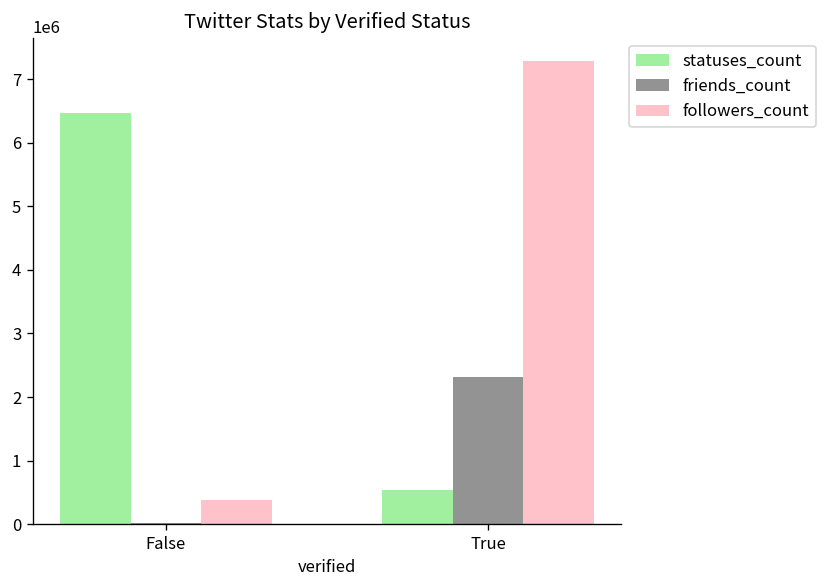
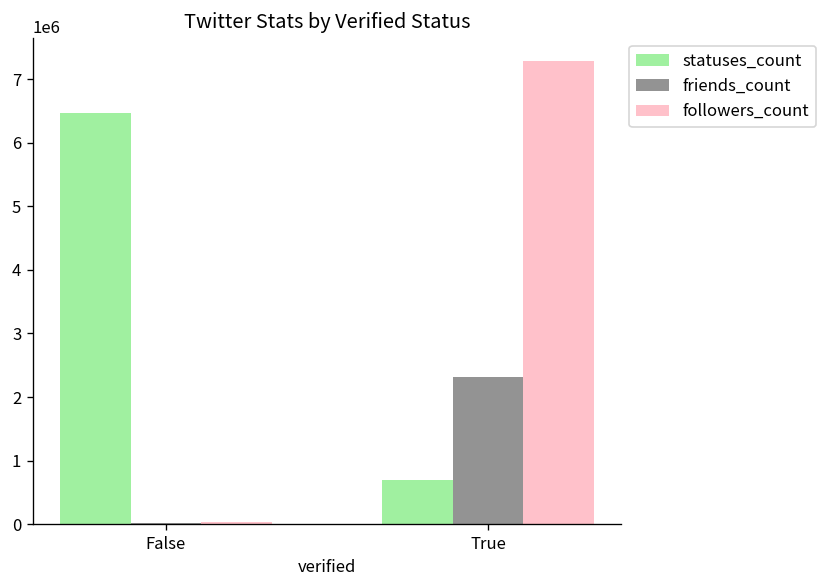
followers_count, False: 400000 -> 0
statuses_count, True: 500000 -> 700000
